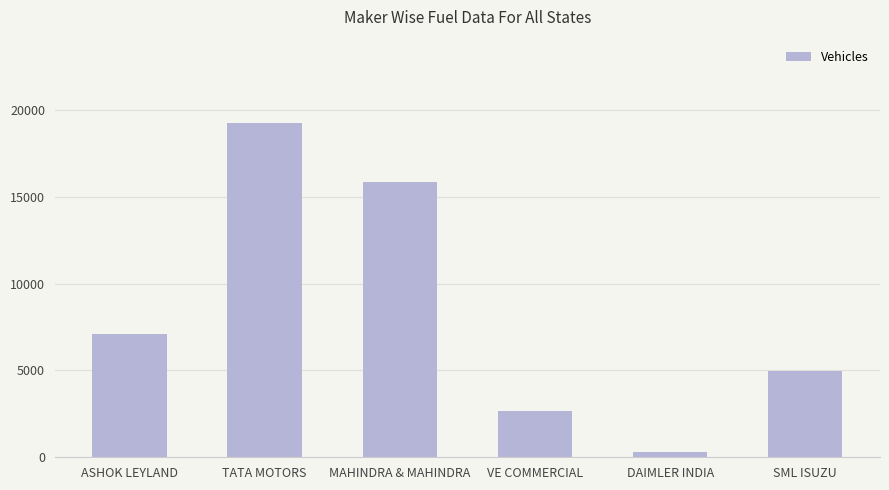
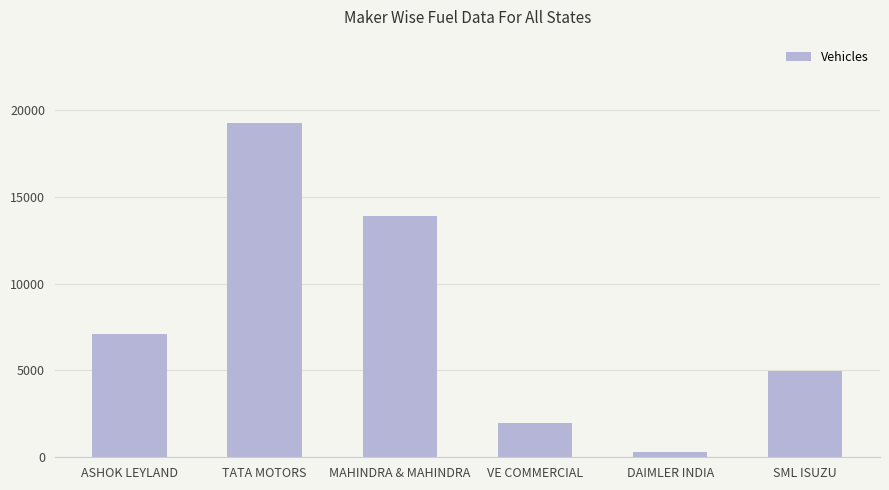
MAHINDRA & MAHINDRA: 15900 -> 13900
VE COMMERCIAL: 2700 -> 2000
